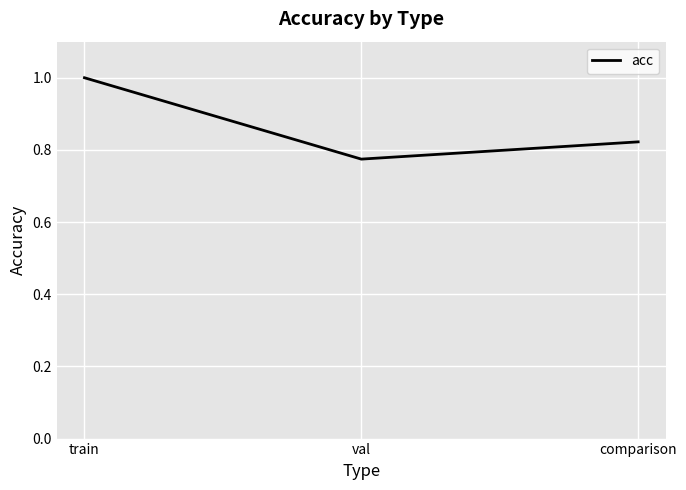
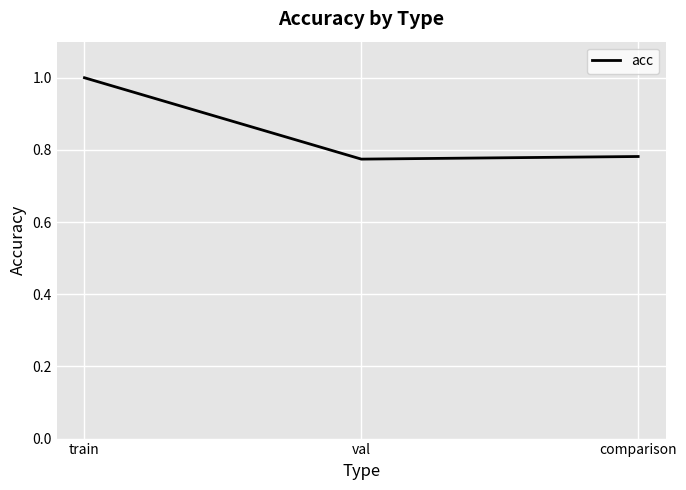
comparison: 0.82 -> 0.78
